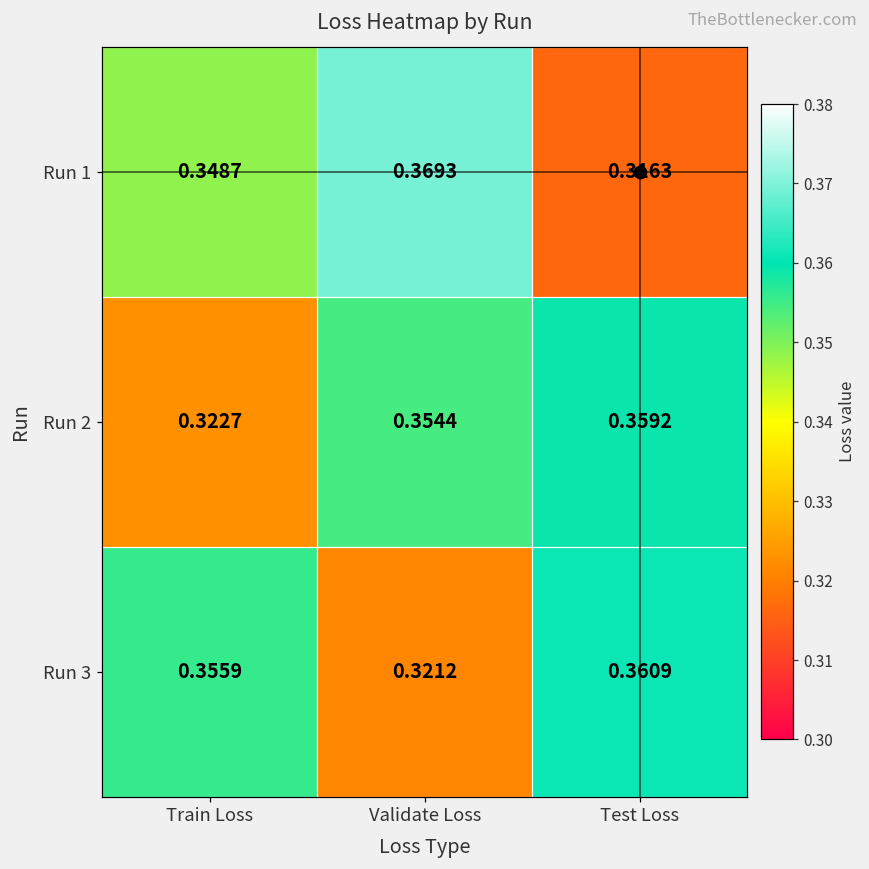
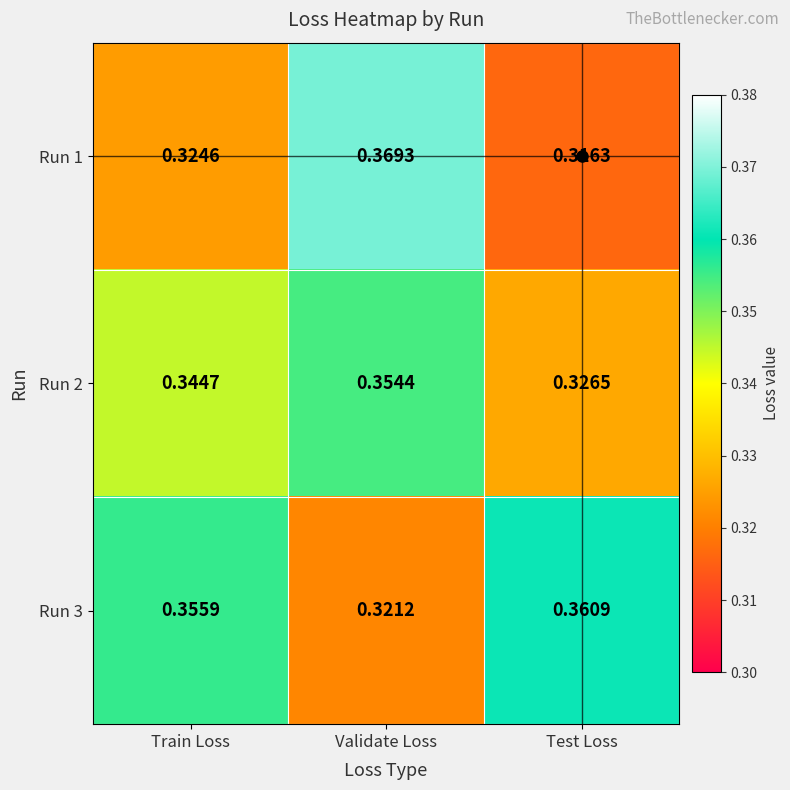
Run 1, Train Loss: 0.3487 -> 0.3246
Run 2, Train Loss: 0.3227 -> 0.3447
Run 2, Test Loss: 0.3592 -> 0.3265
